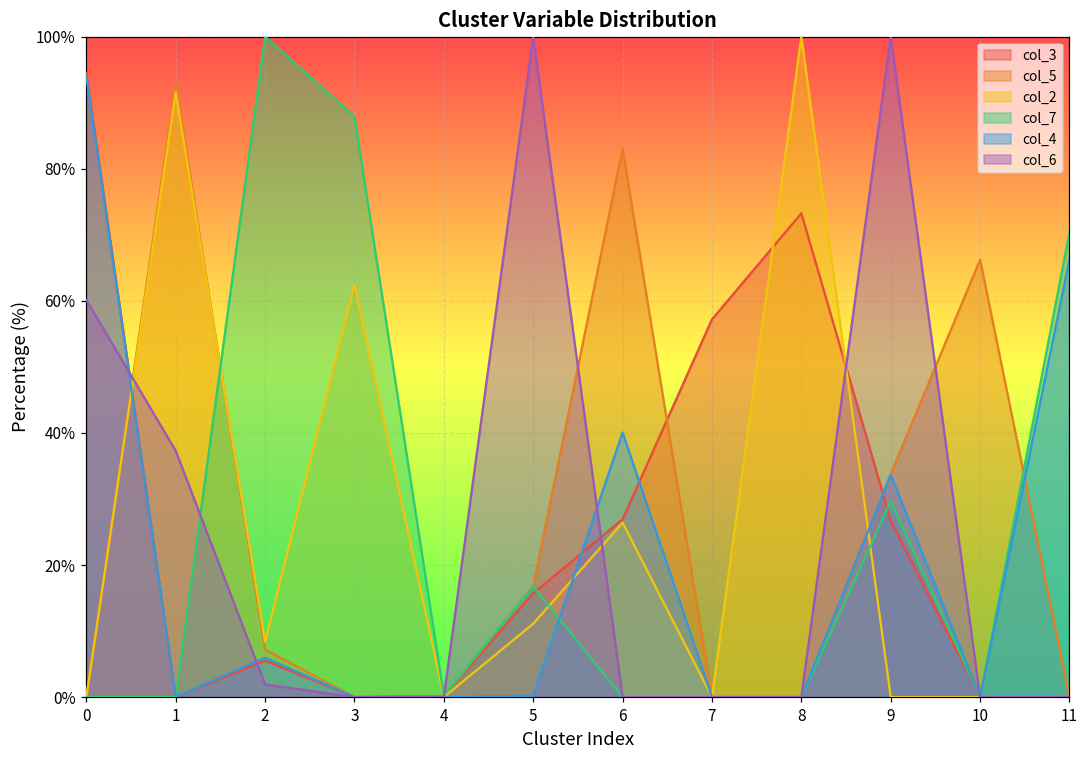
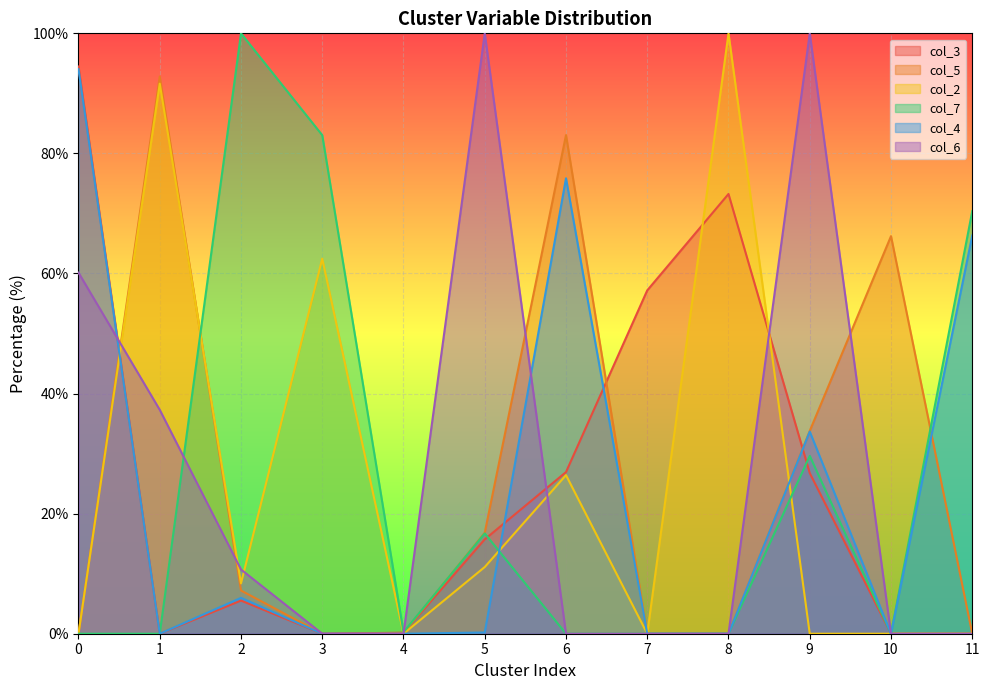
col_6, 2: 2% -> 11%
col_7, 3: 88% -> 83%
col_4, 6: 40% -> 76%
